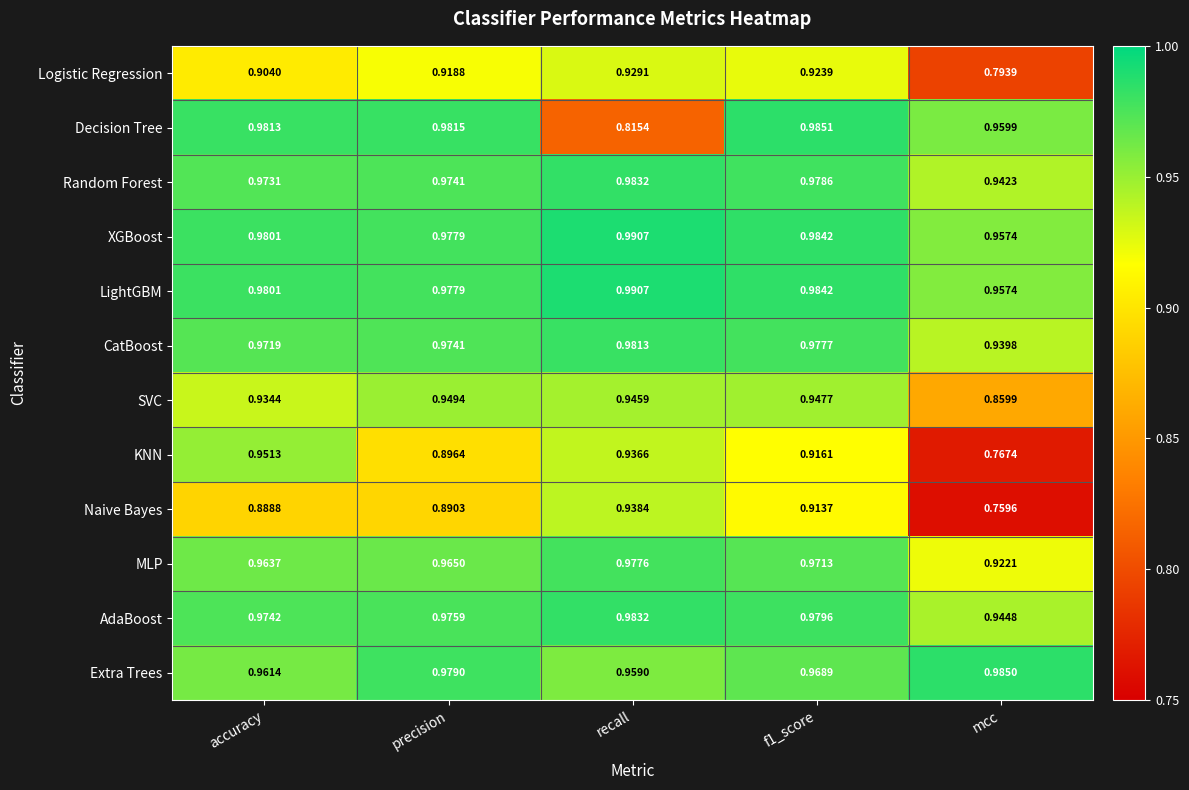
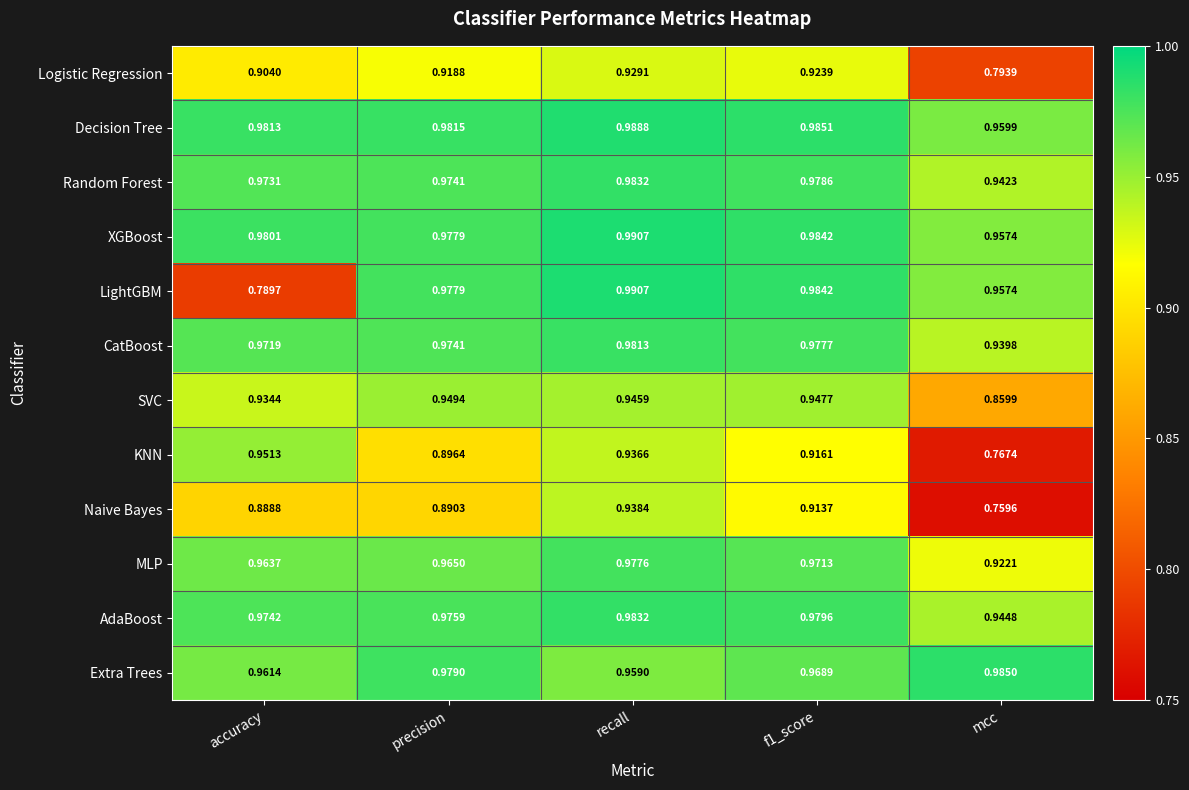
Decision Tree, recall: 0.8154 -> 0.9888
LightGBM, accuracy: 0.9801 -> 0.7897
